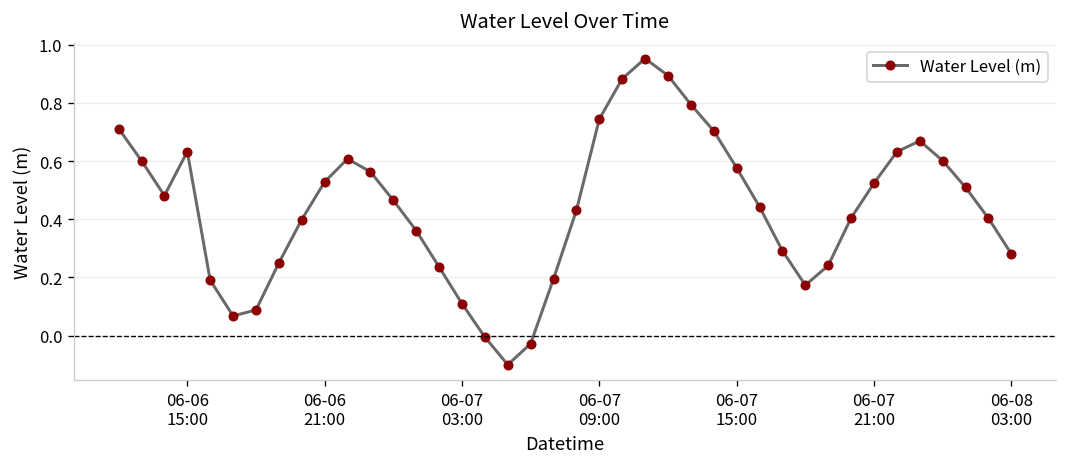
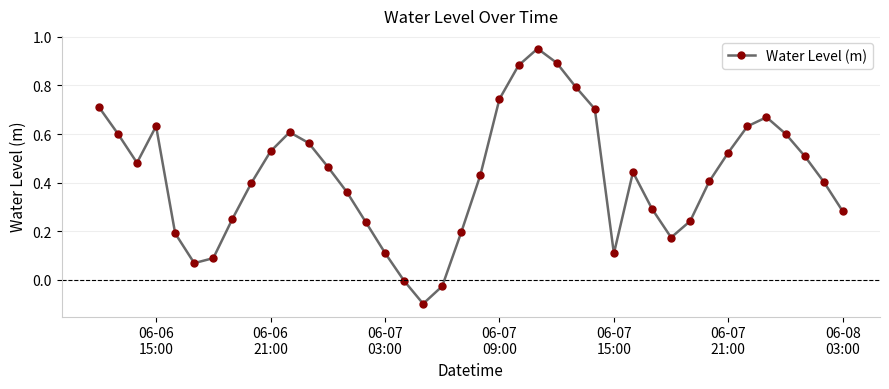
06-07 15:00: 0.58 -> 0.11
